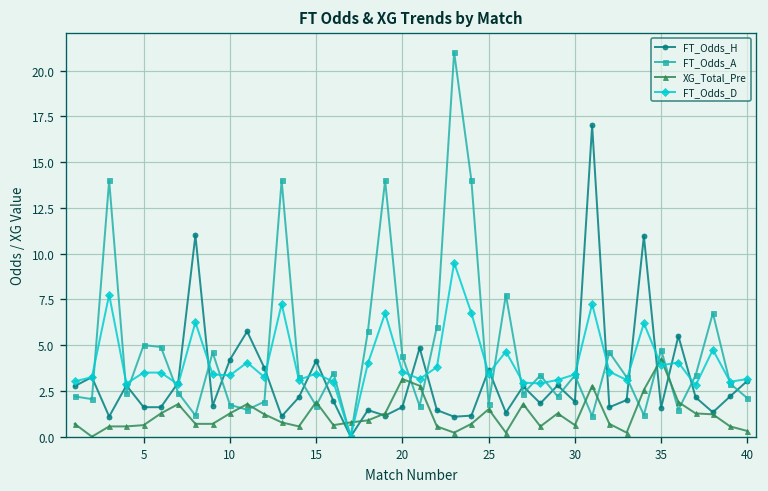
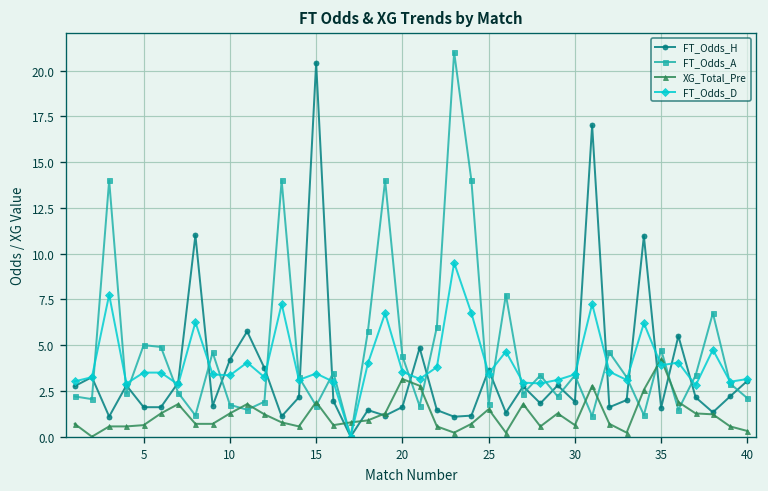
FT_Odds_H, 15: 4.2 -> 20.4
